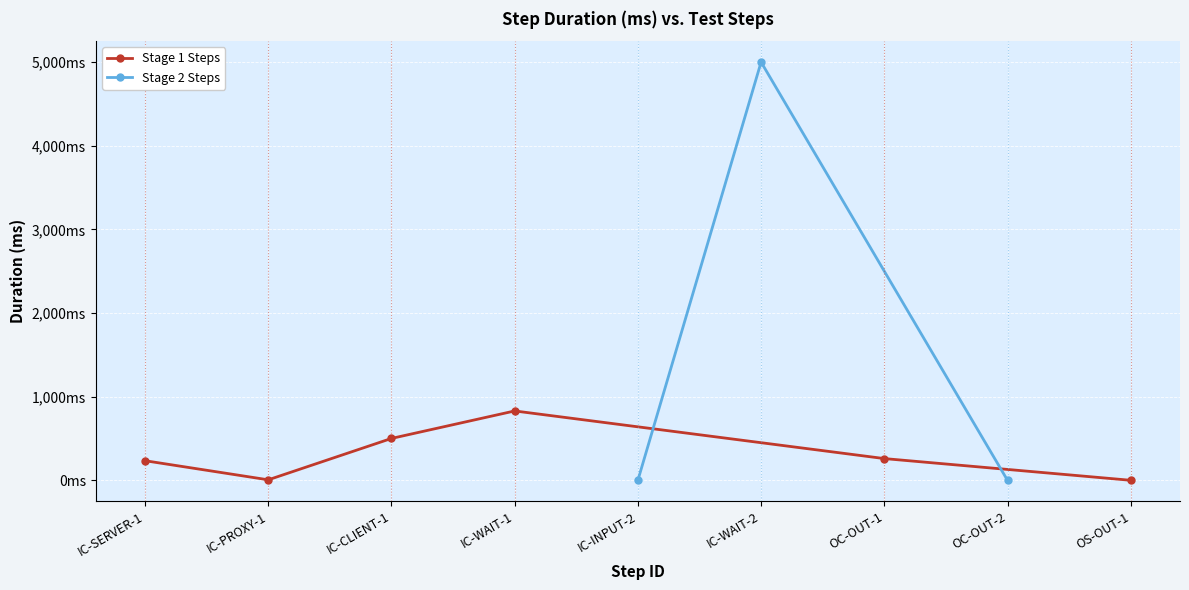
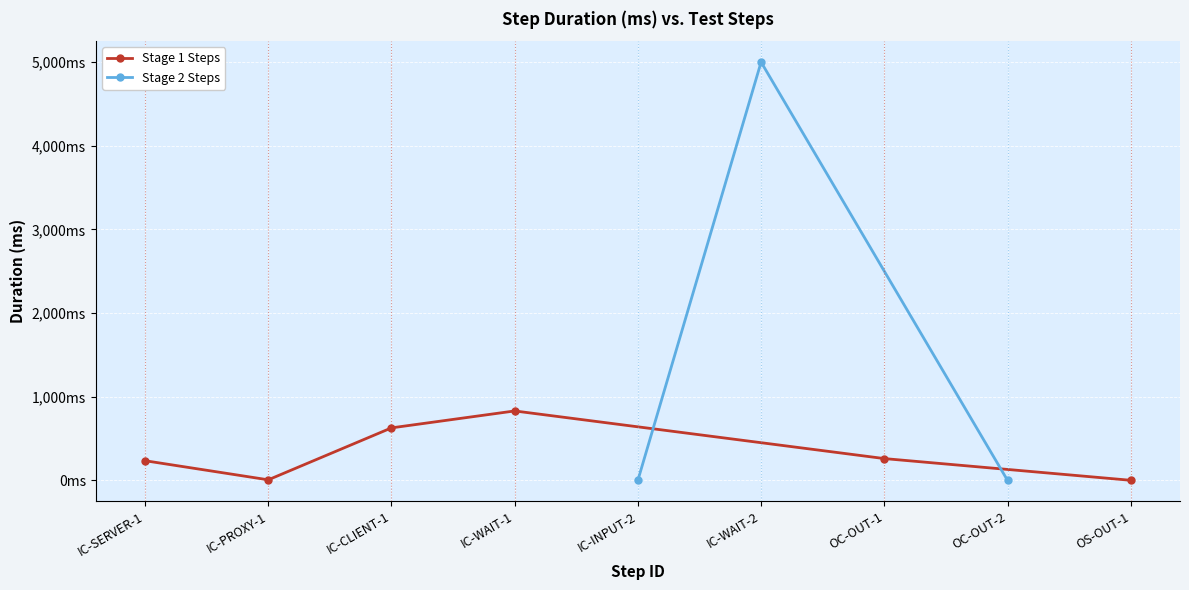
Stage 1 Steps, IC-CLIENT-1: 500ms -> 600ms
